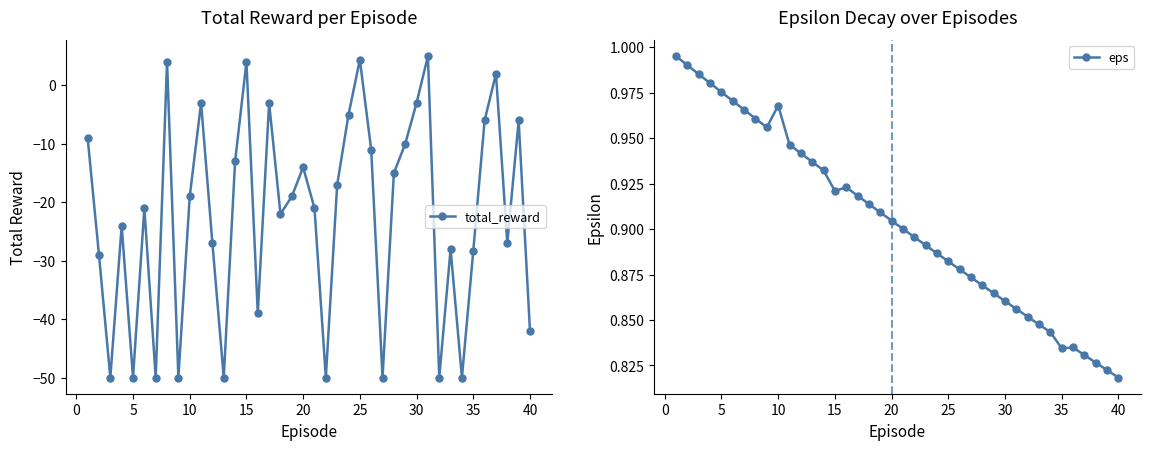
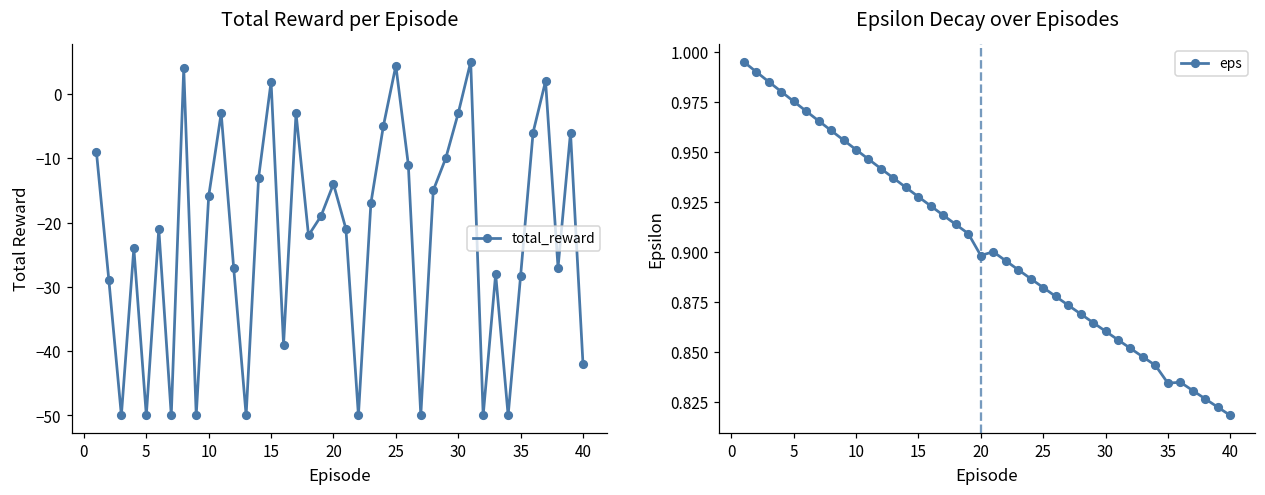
Total Reward per Episode, 10: -19 -> -16
Total Reward per Episode, 15: 4 -> 2
Epsilon Decay over Episodes, 10: 0.968 -> 0.951
Epsilon Decay over Episodes, 15: 0.921 -> 0.928
Epsilon Decay over Episodes, 20: 0.905 -> 0.898
